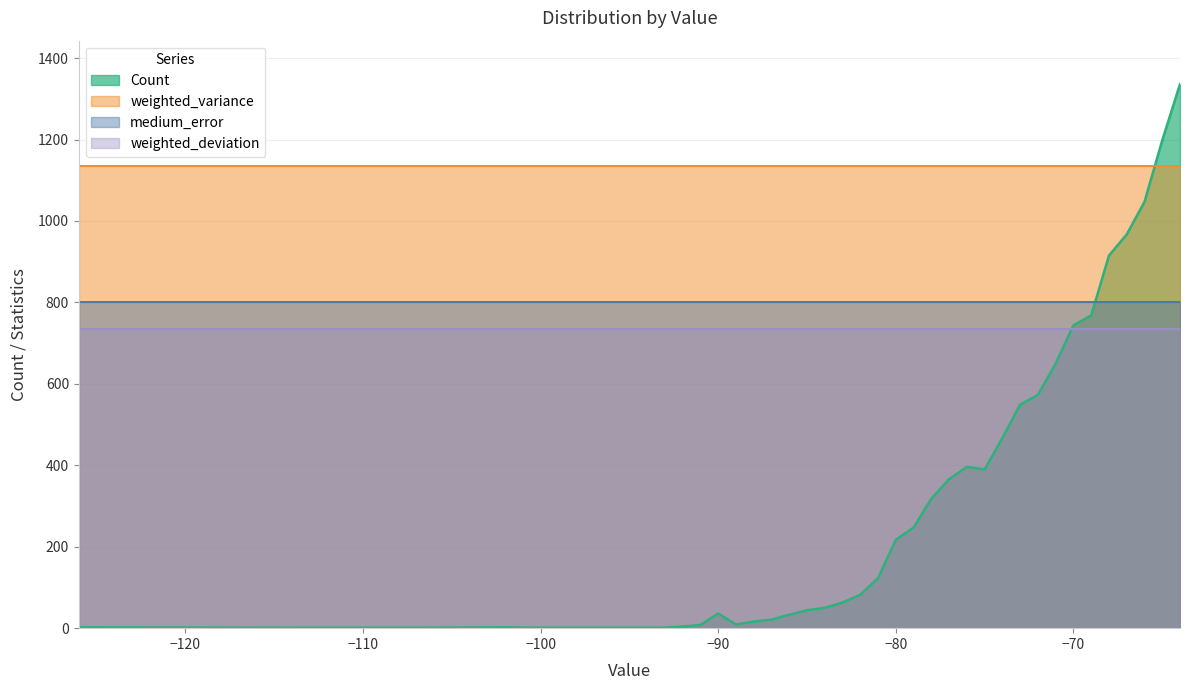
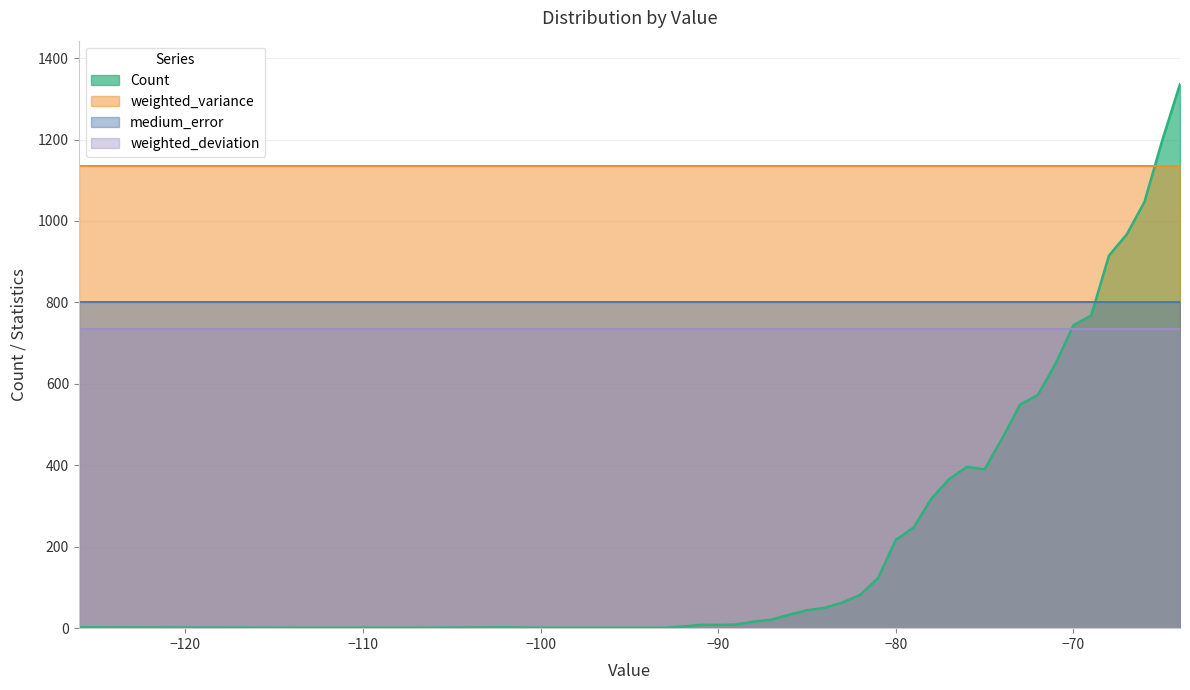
Count, −90: 40 -> 10
